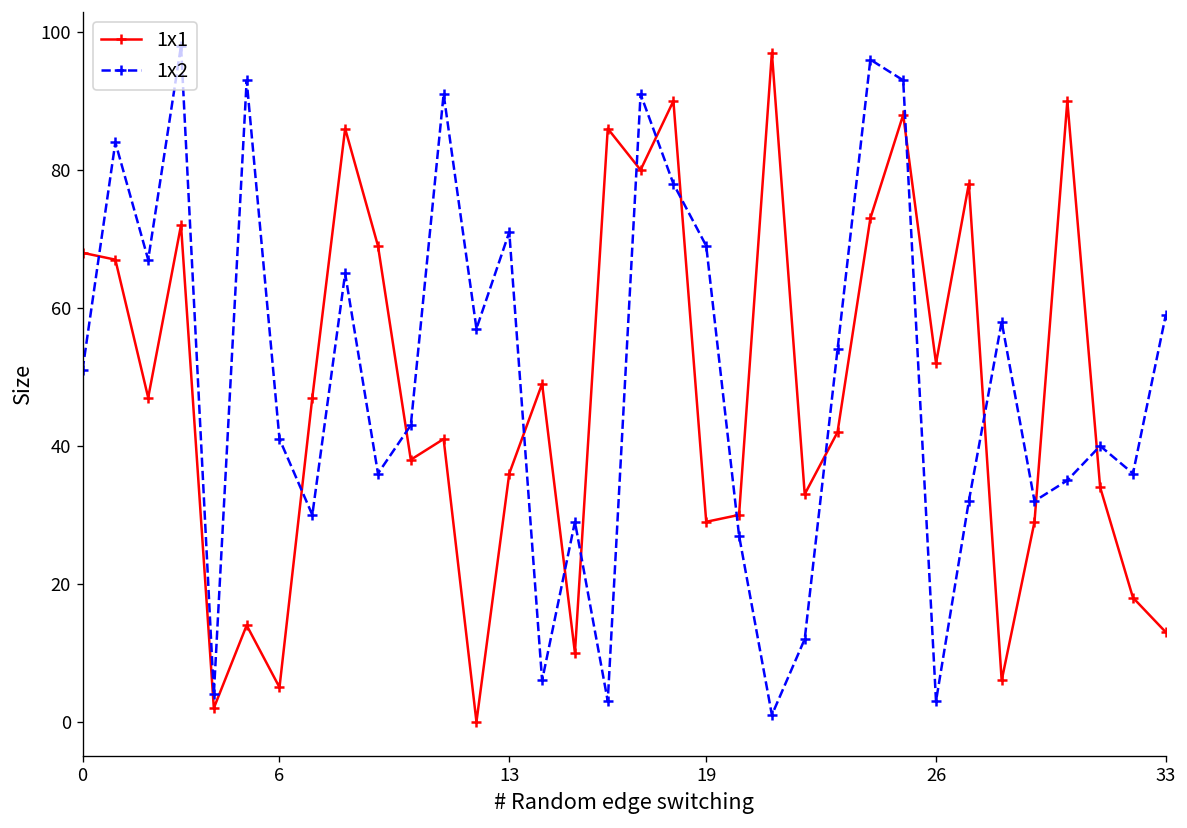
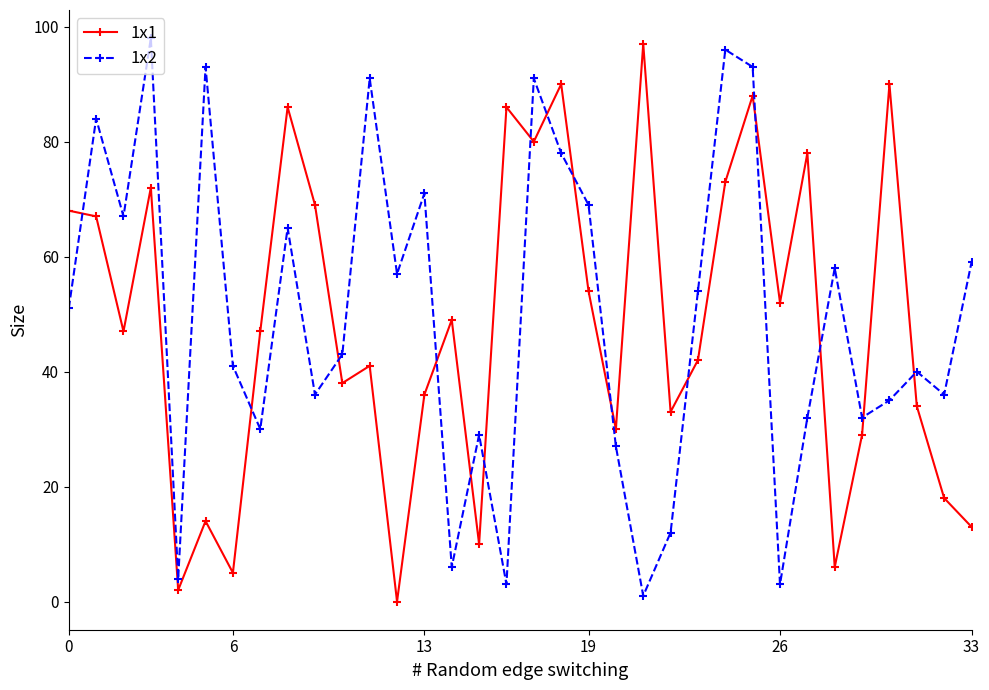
1x1, 19: 29 -> 54
